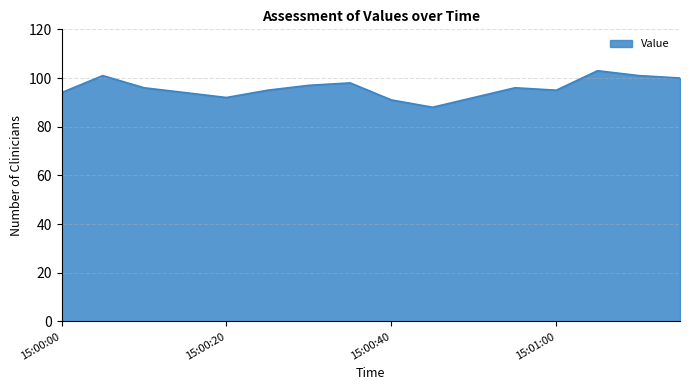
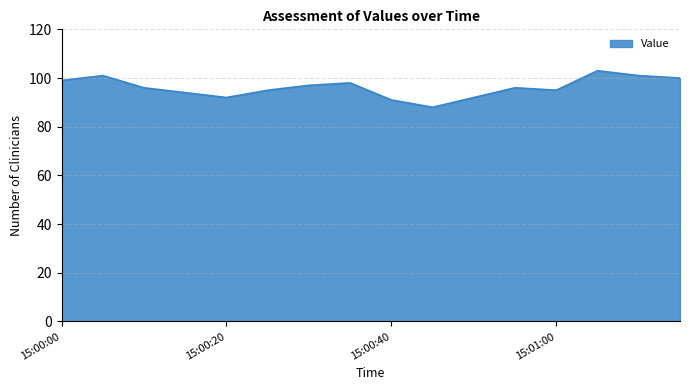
15:00:00: 94 -> 99
